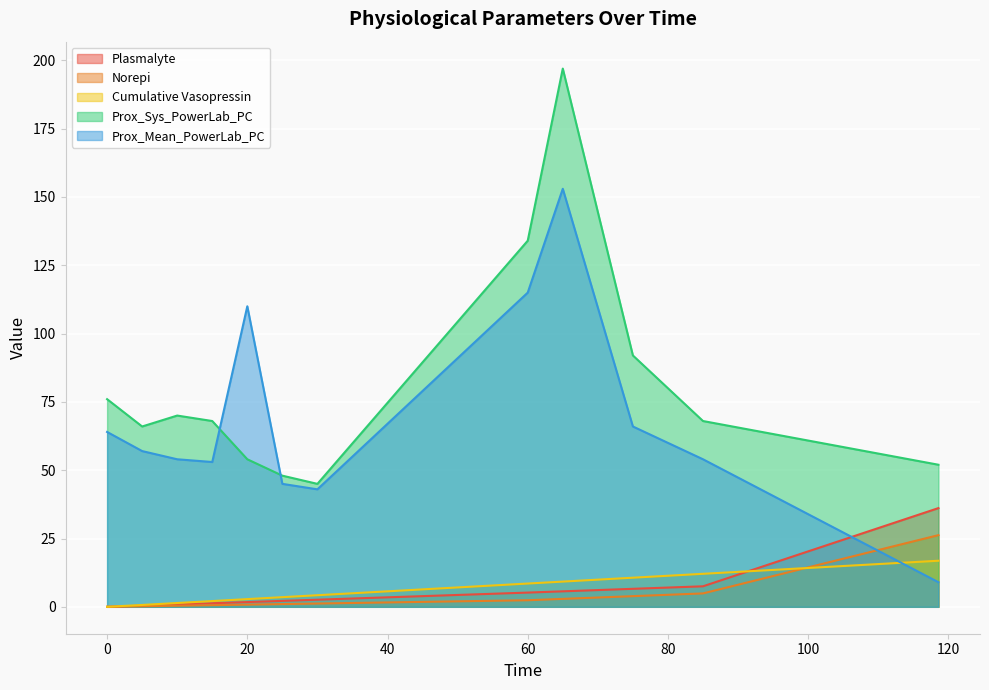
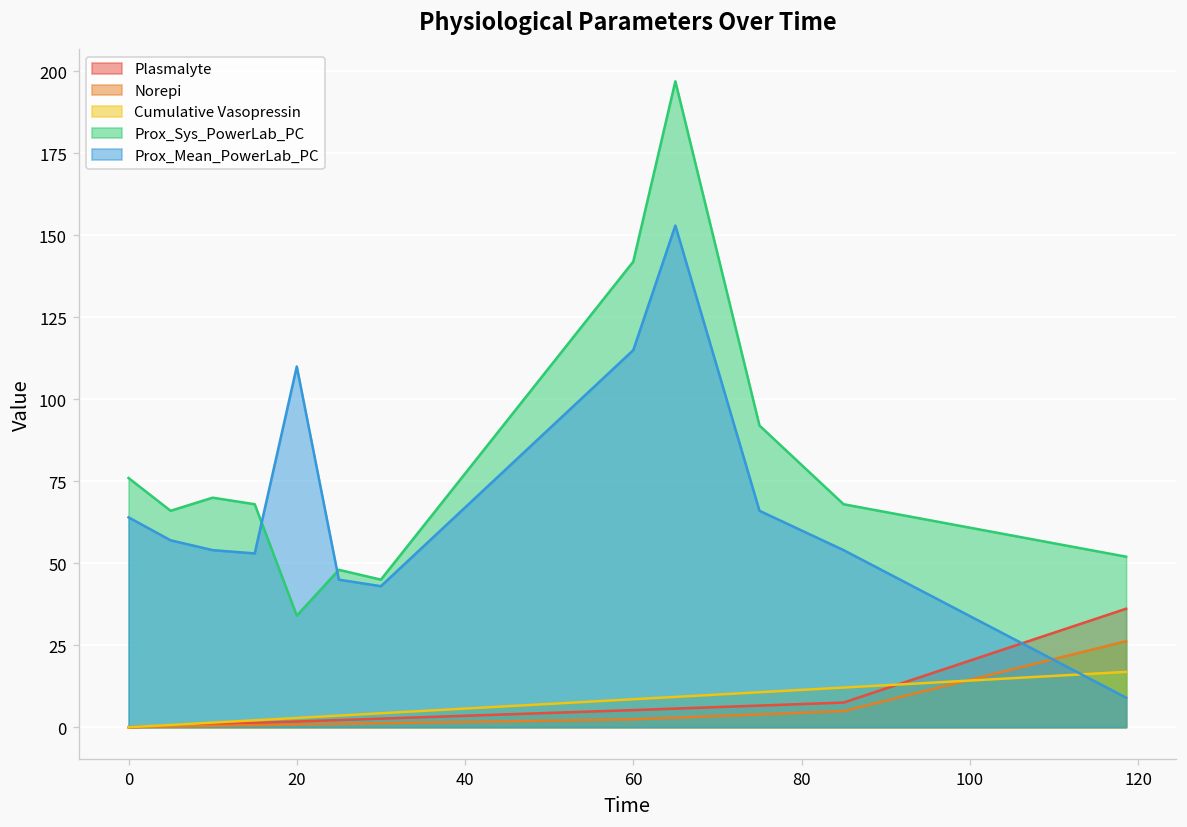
Prox_Sys_PowerLab_PC, 20: 54 -> 34
Prox_Sys_PowerLab_PC, 60: 134 -> 142
